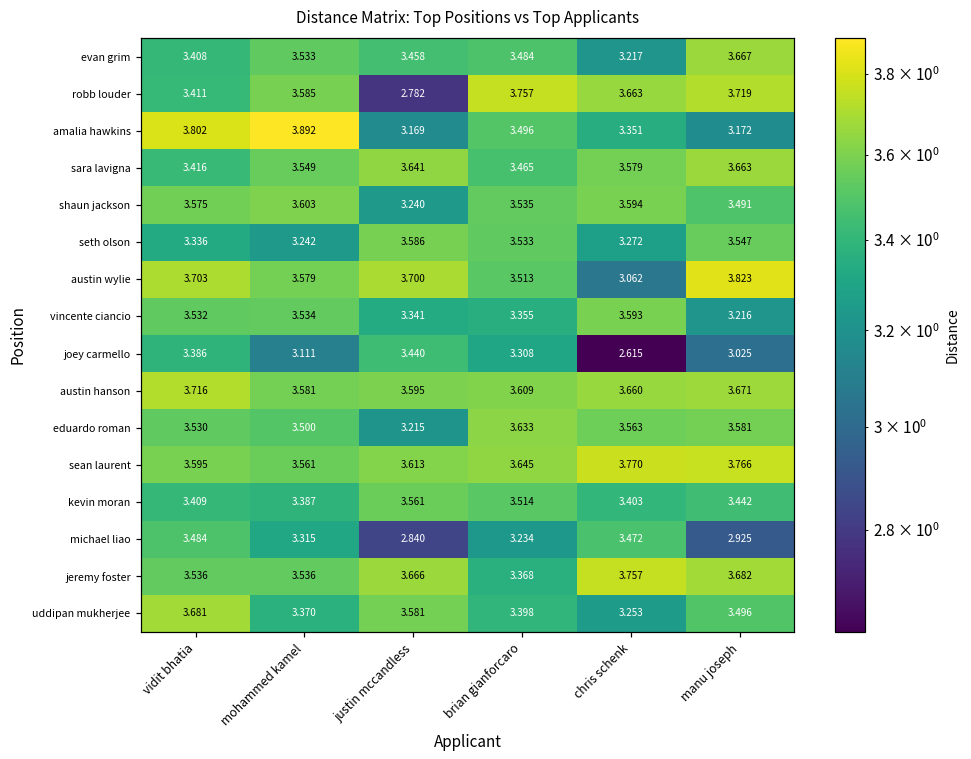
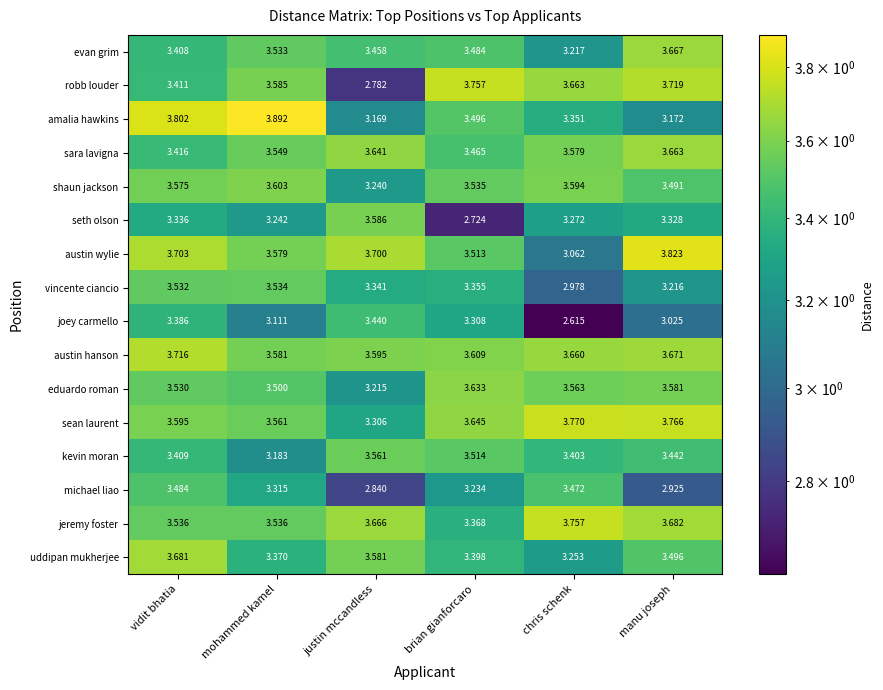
seth olson, brian gianforcaro: 3.533 -> 2.724
seth olson, manu joseph: 3.547 -> 3.328
vincente ciancio, chris schenk: 3.593 -> 2.978
sean laurent, justin mccandless: 3.613 -> 3.306
kevin moran, mohammed kamel: 3.387 -> 3.183
